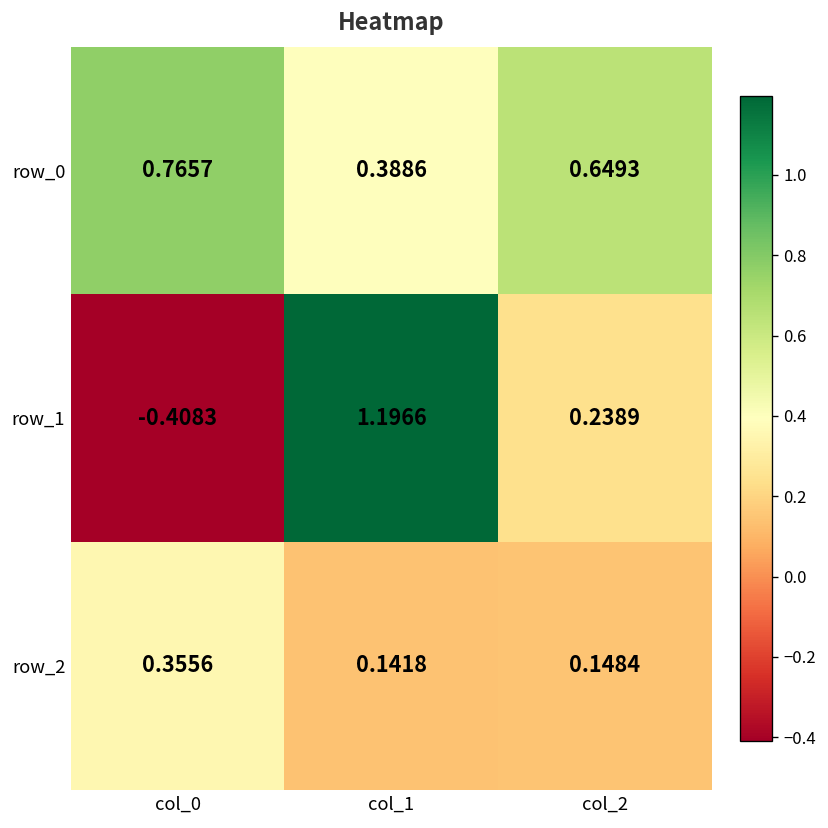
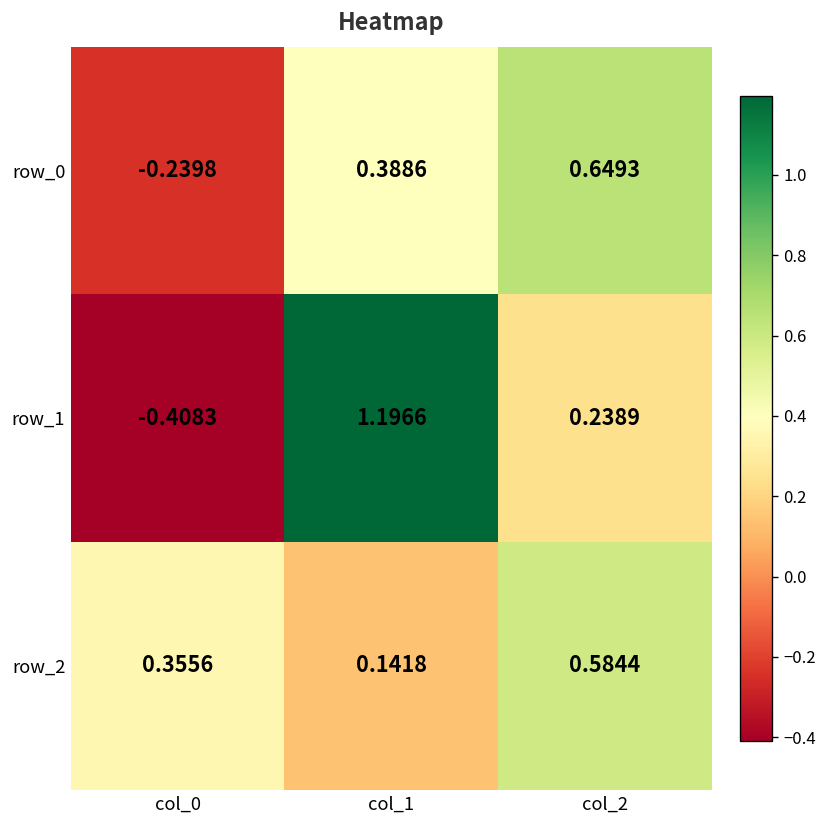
row_0, col_0: 0.7657 -> -0.2398
row_2, col_2: 0.1484 -> 0.5844
